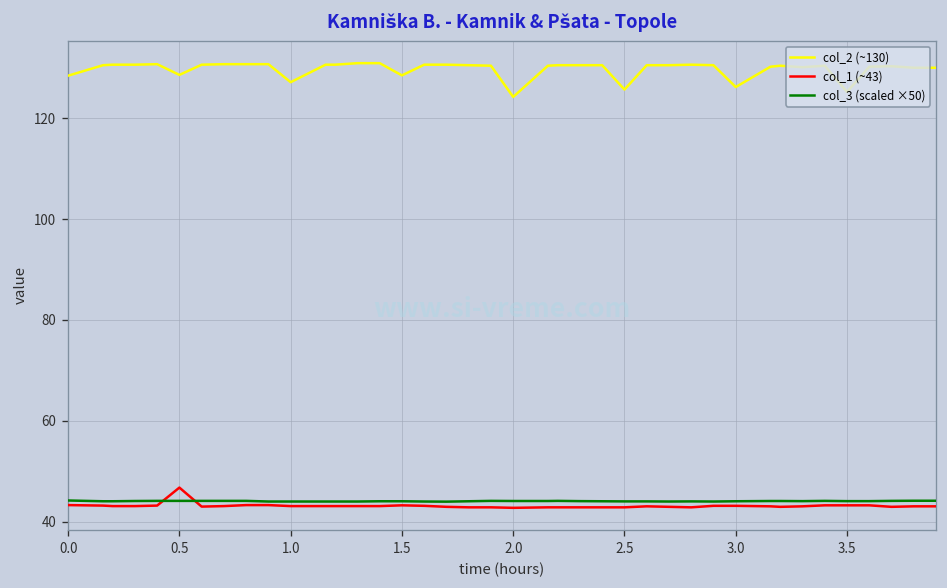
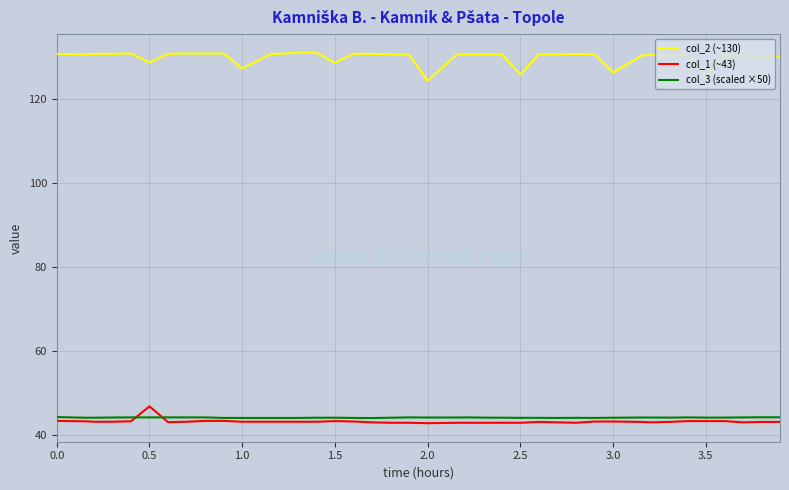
col_2 (~130), 0.0: 128 -> 131
